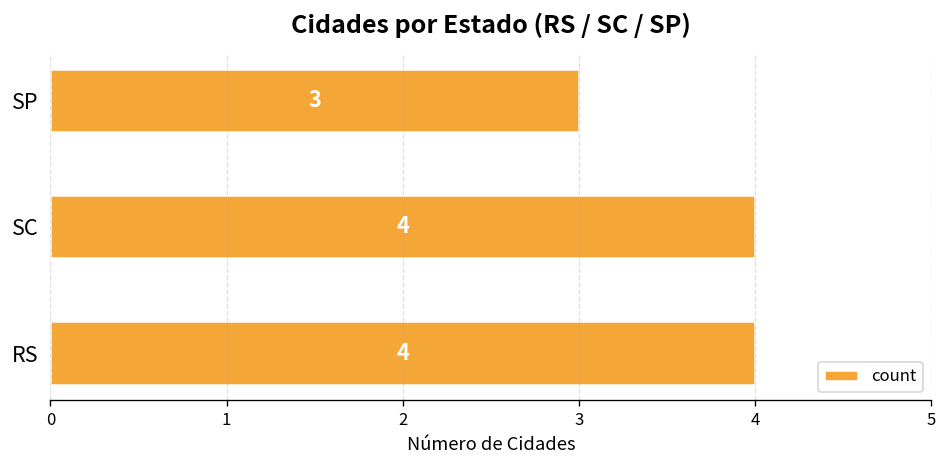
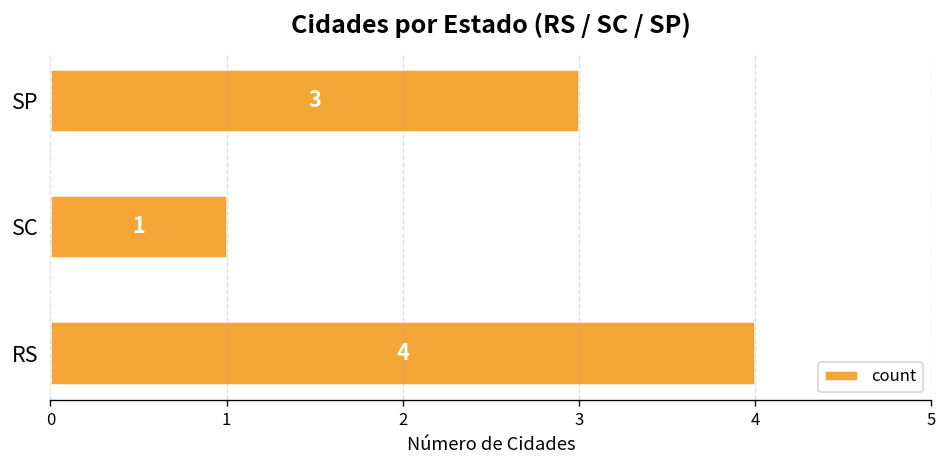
SC: 4 -> 1
